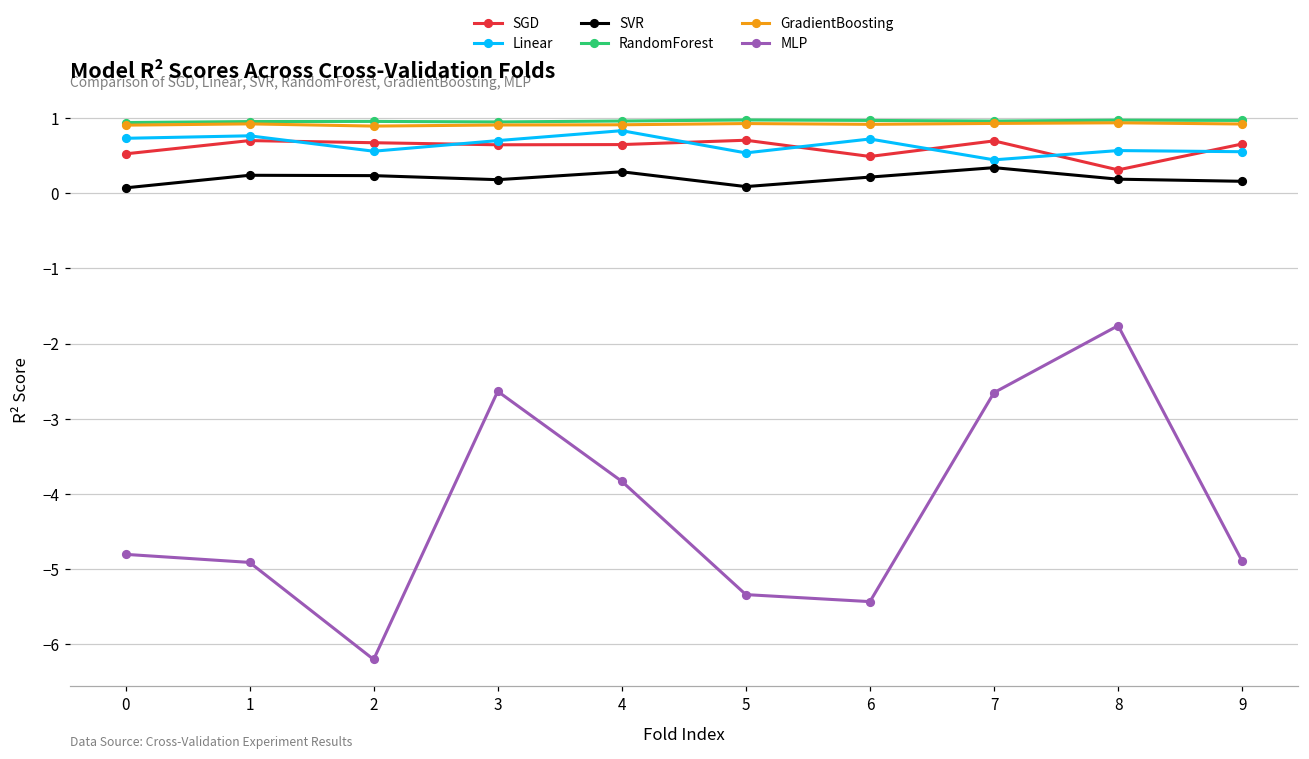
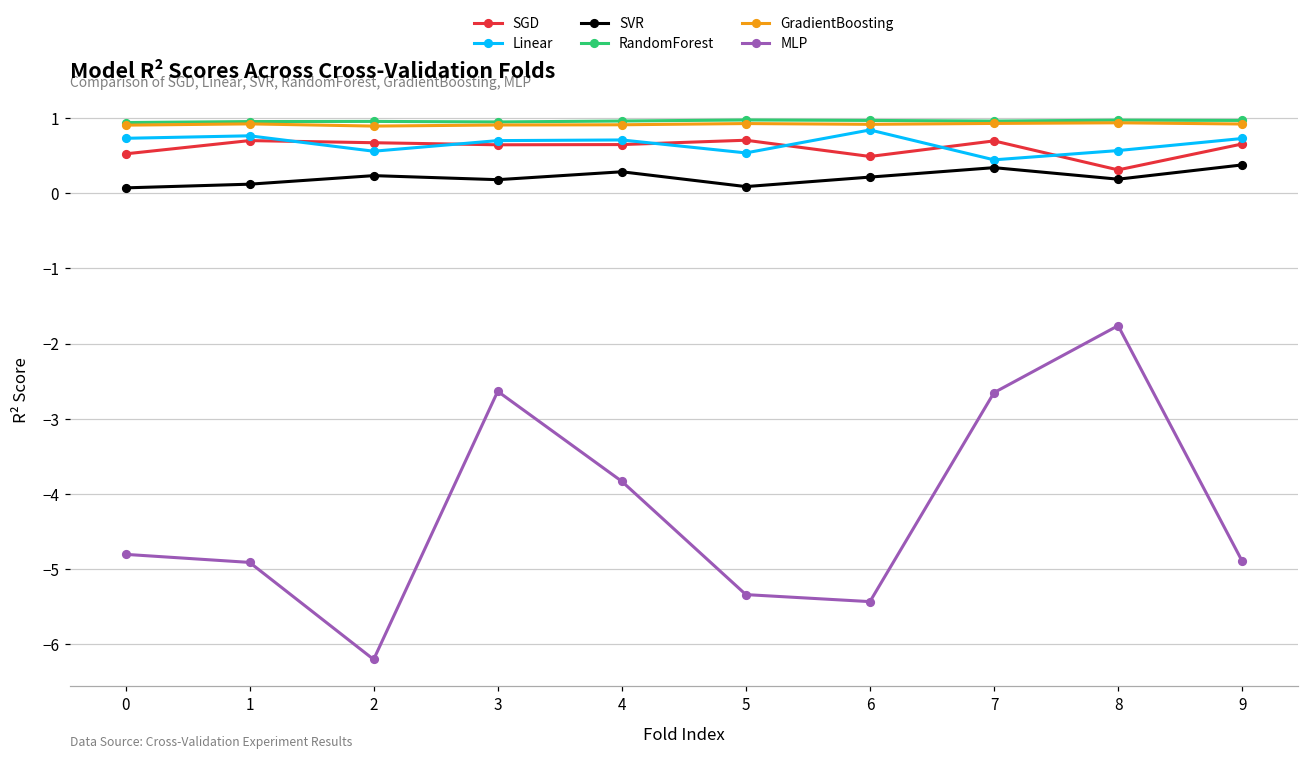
SVR, 1: 0.2 -> 0.1
Linear, 4: 0.8 -> 0.7
Linear, 6: 0.7 -> 0.8
Linear, 9: 0.6 -> 0.7
SVR, 9: 0.2 -> 0.4
